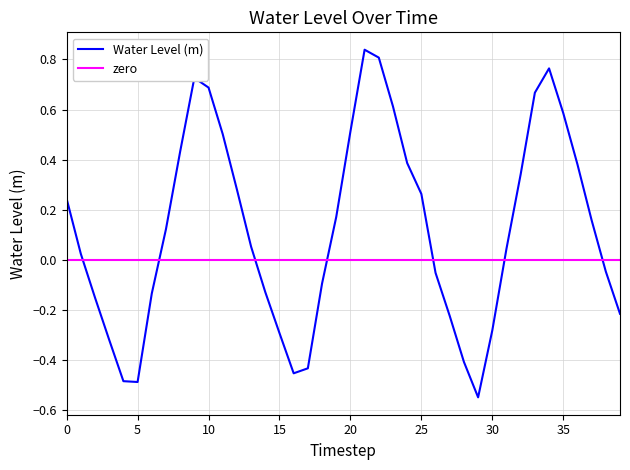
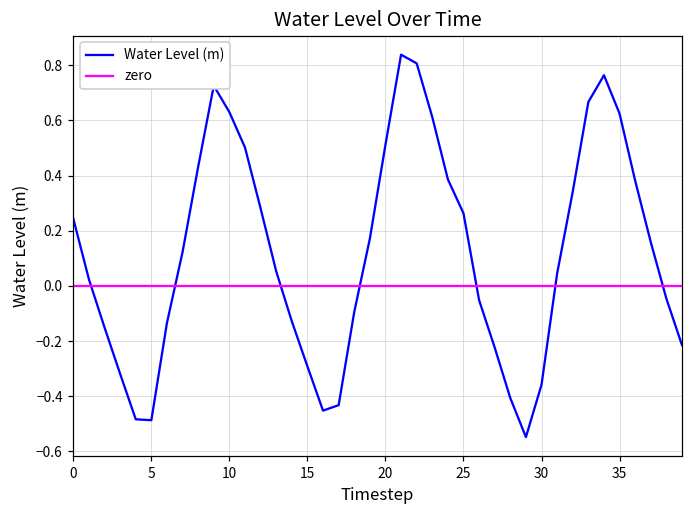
10: 0.69 -> 0.63
30: -0.28 -> -0.36
35: 0.59 -> 0.62
